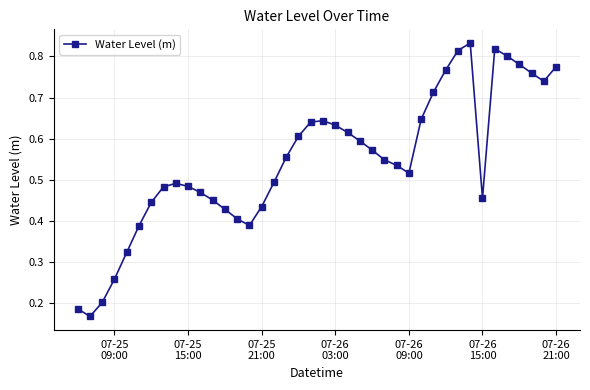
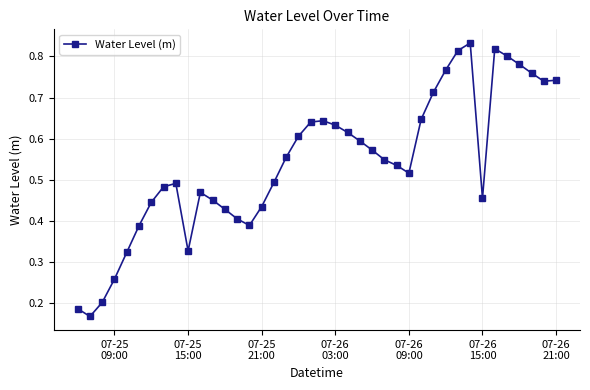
07-25 15:00: 0.48 -> 0.33
07-26 21:00: 0.78 -> 0.74
